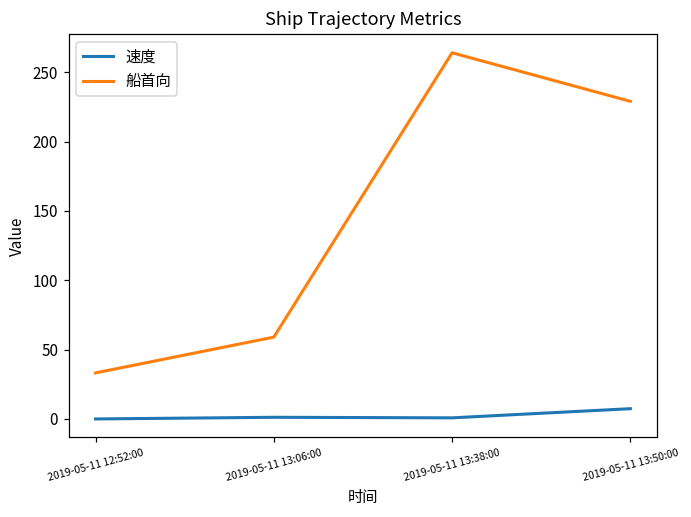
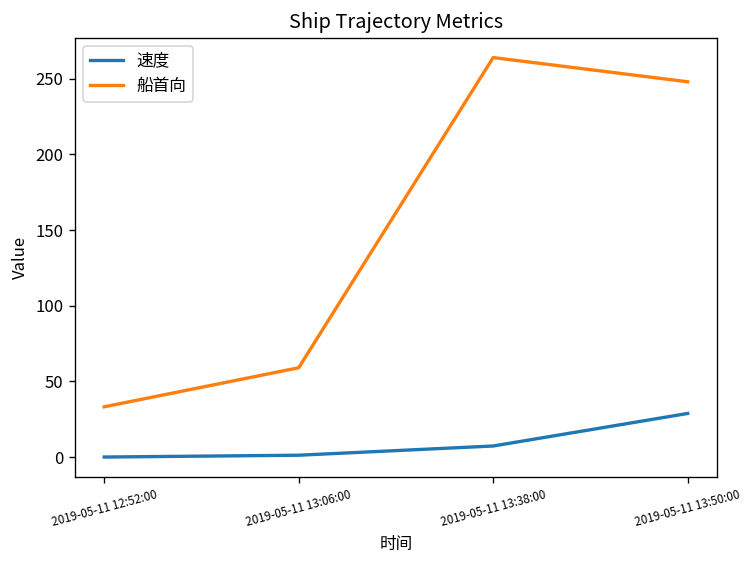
速度, 2019-05-11 13:38:00: 1 -> 7
速度, 2019-05-11 13:50:00: 7 -> 29
船首向, 2019-05-11 13:50:00: 229 -> 248
